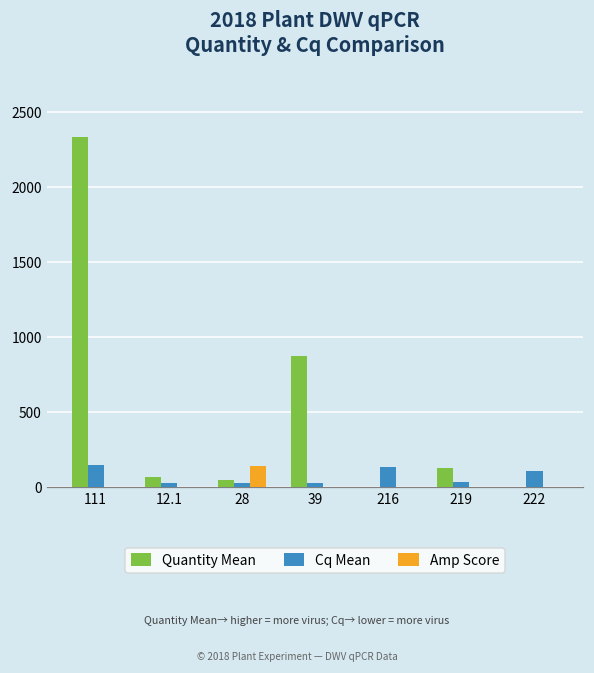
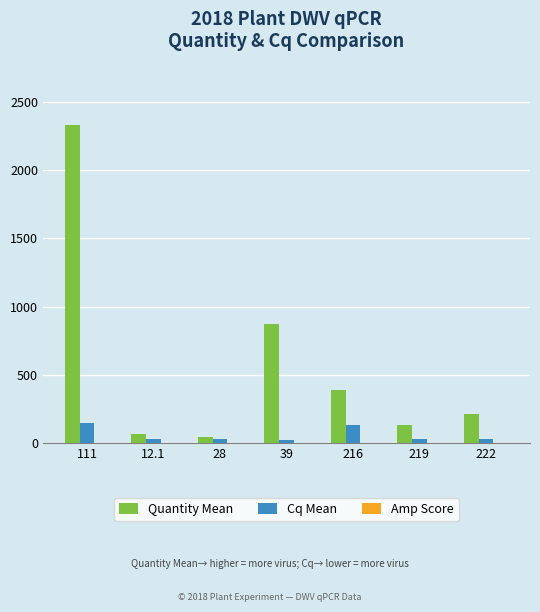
Amp Score, 28: 140 -> 0
Quantity Mean, 216: 0 -> 390
Quantity Mean, 222: 0 -> 220
Cq Mean, 222: 100 -> 30
